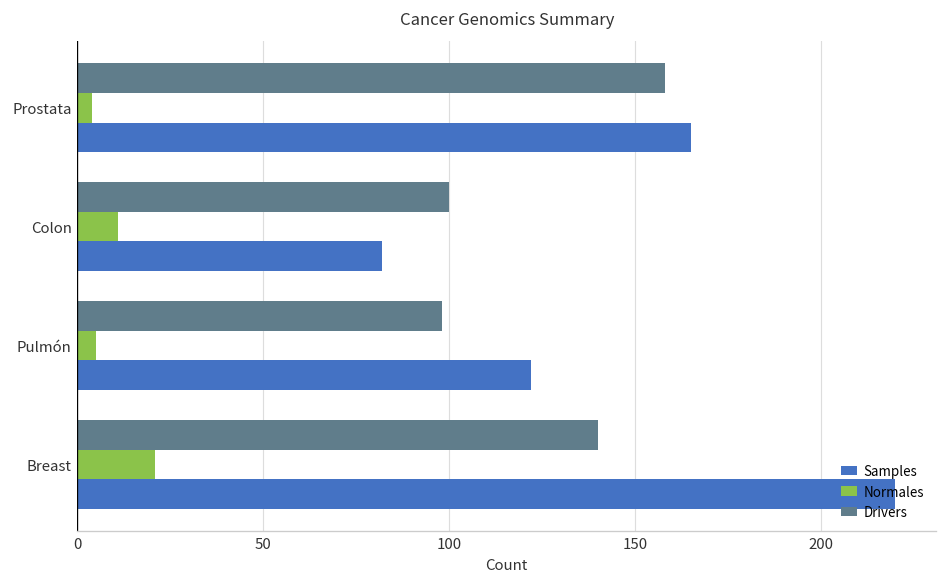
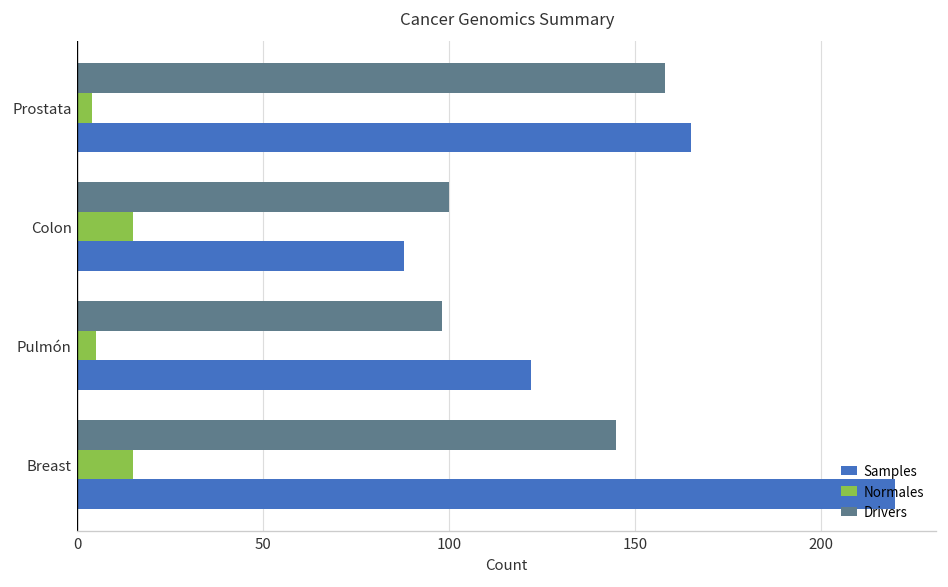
Normales, Colon: 11 -> 15
Samples, Colon: 82 -> 88
Drivers, Breast: 140 -> 145
Normales, Breast: 21 -> 15
